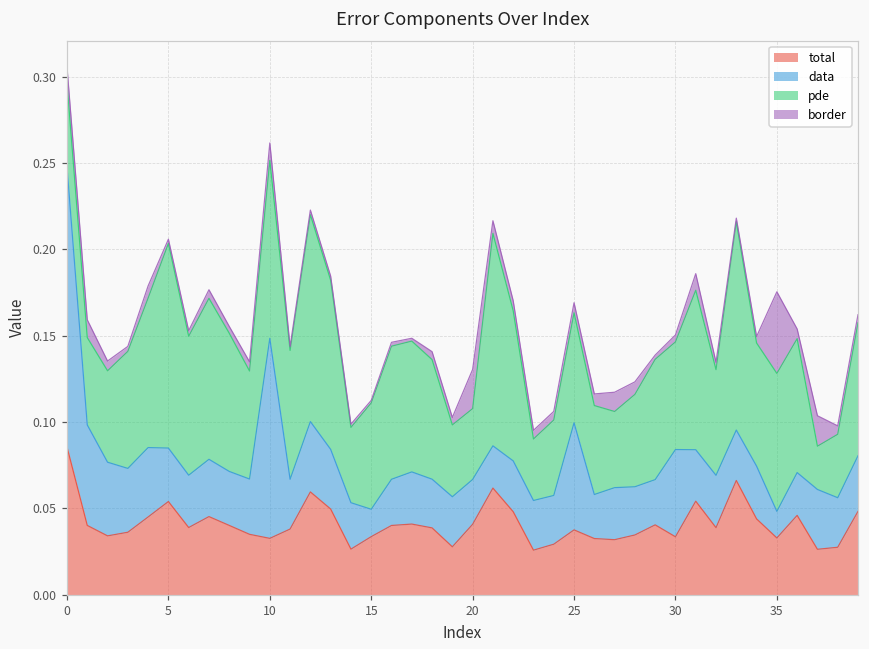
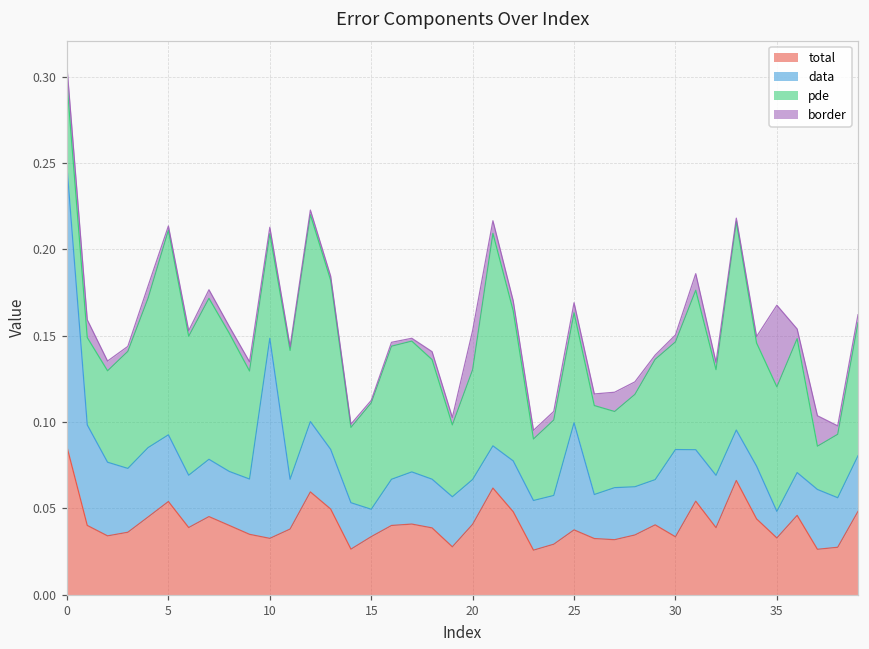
data, 5: 0.031 -> 0.039
pde, 10: 0.103 -> 0.061
border, 10: 0.010 -> 0.004
pde, 20: 0.041 -> 0.064
pde, 35: 0.080 -> 0.072
